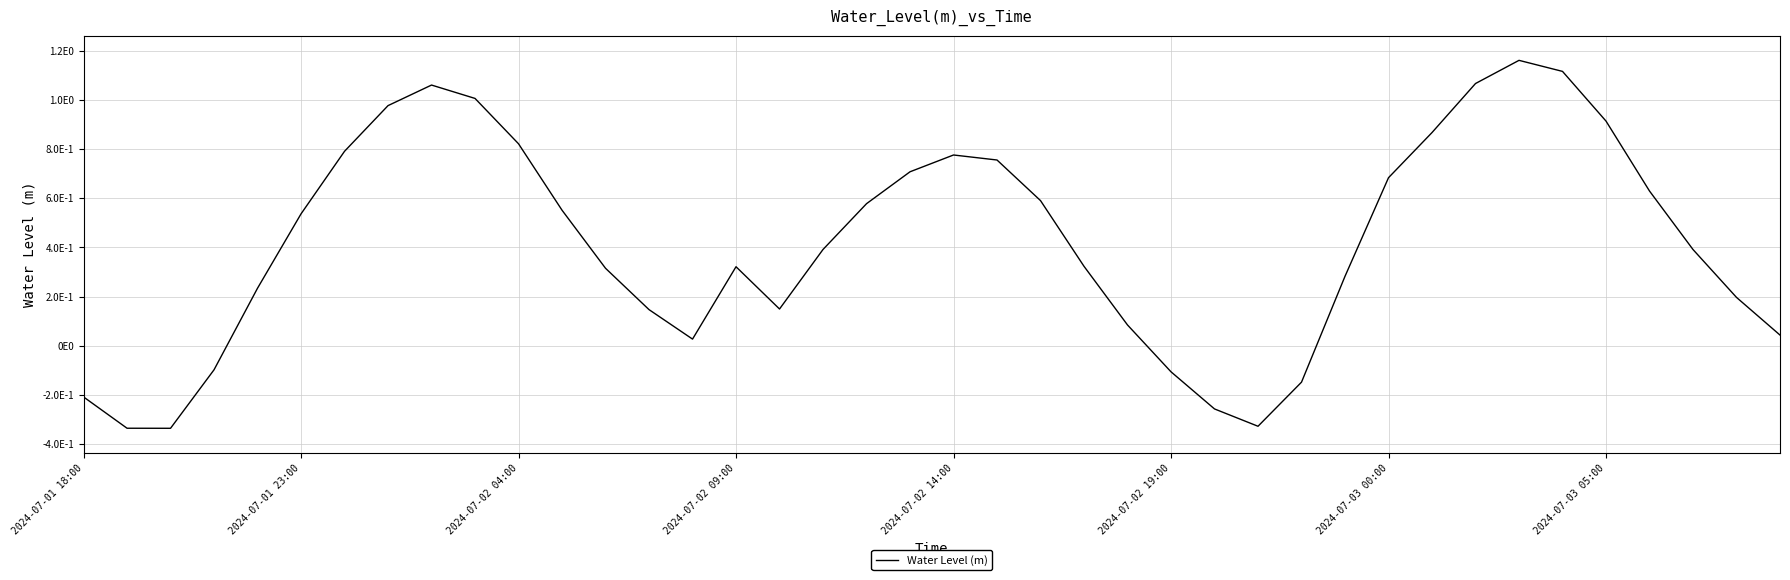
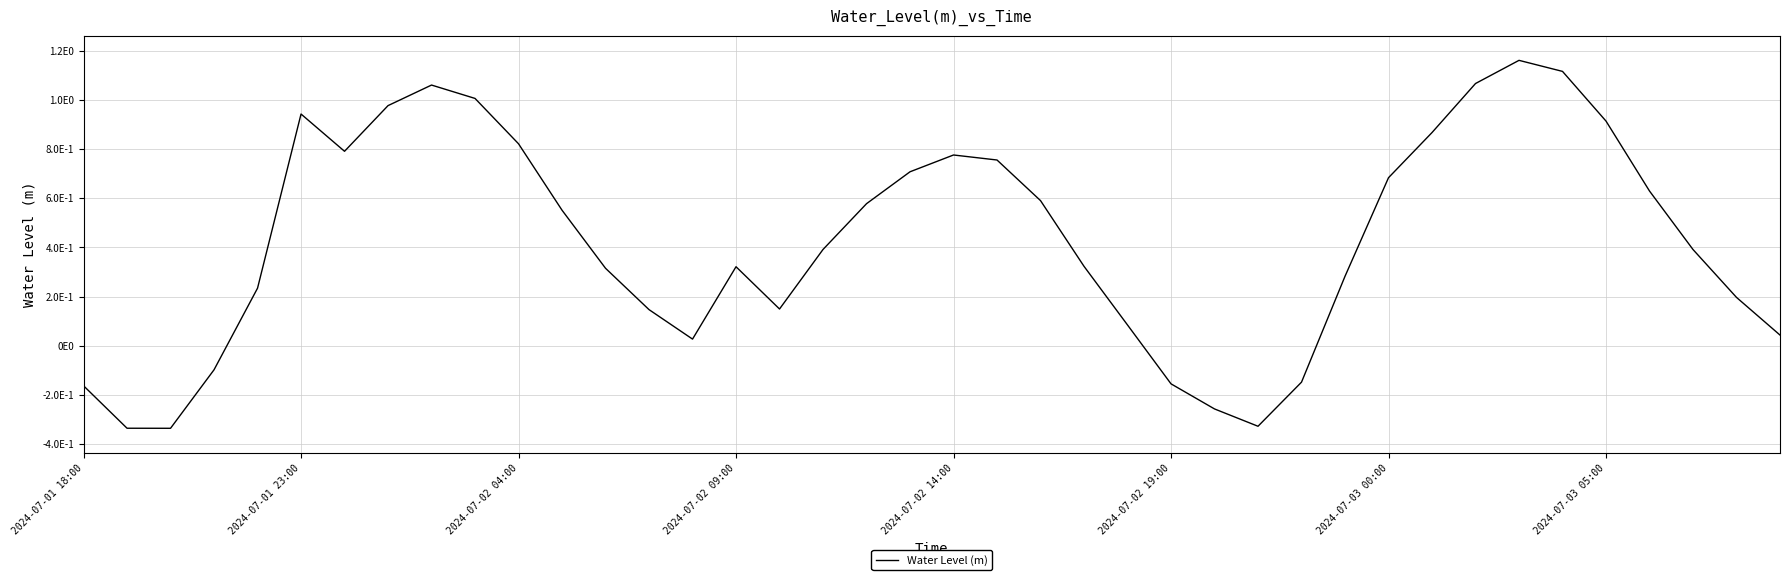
2024-07-01 18:00: -0.21 -> -0.16
2024-07-01 23:00: 0.54 -> 0.94
2024-07-02 19:00: -0.11 -> -0.15
